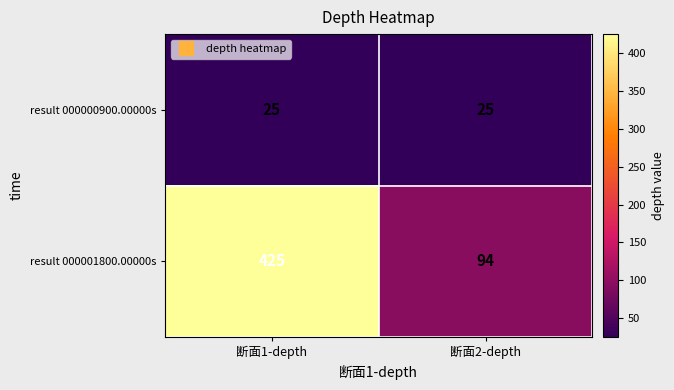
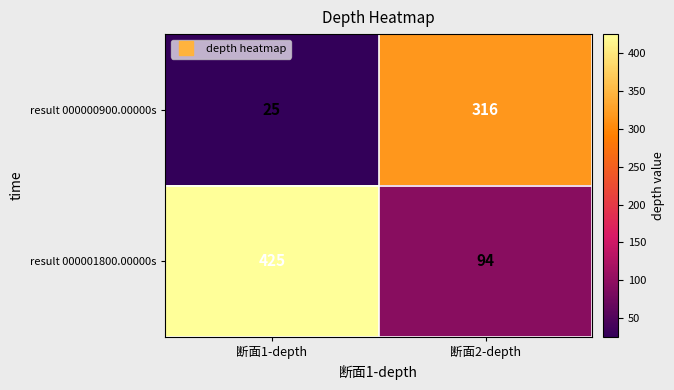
result 000000900.00000s, 断面2-depth: 25 -> 316
